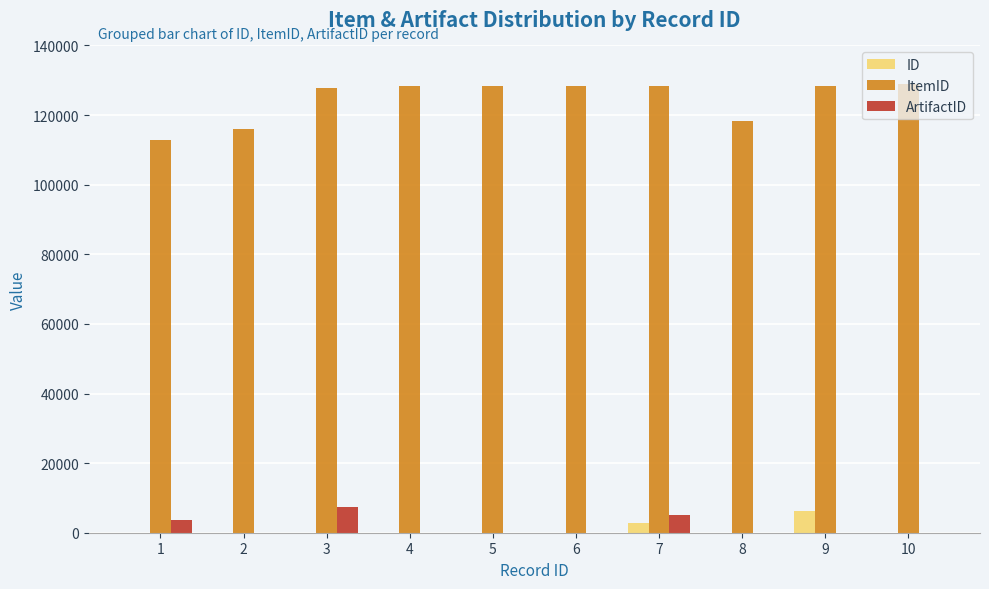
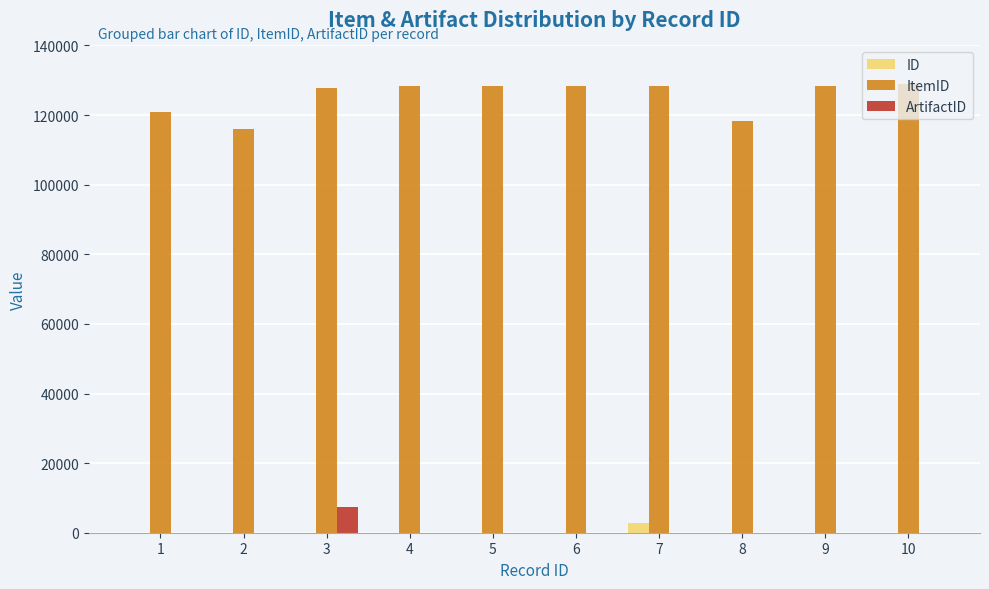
ItemID, 1: 113000 -> 121000
ArtifactID, 1: 4000 -> 0
ArtifactID, 7: 5000 -> 0
ID, 9: 6000 -> 0
